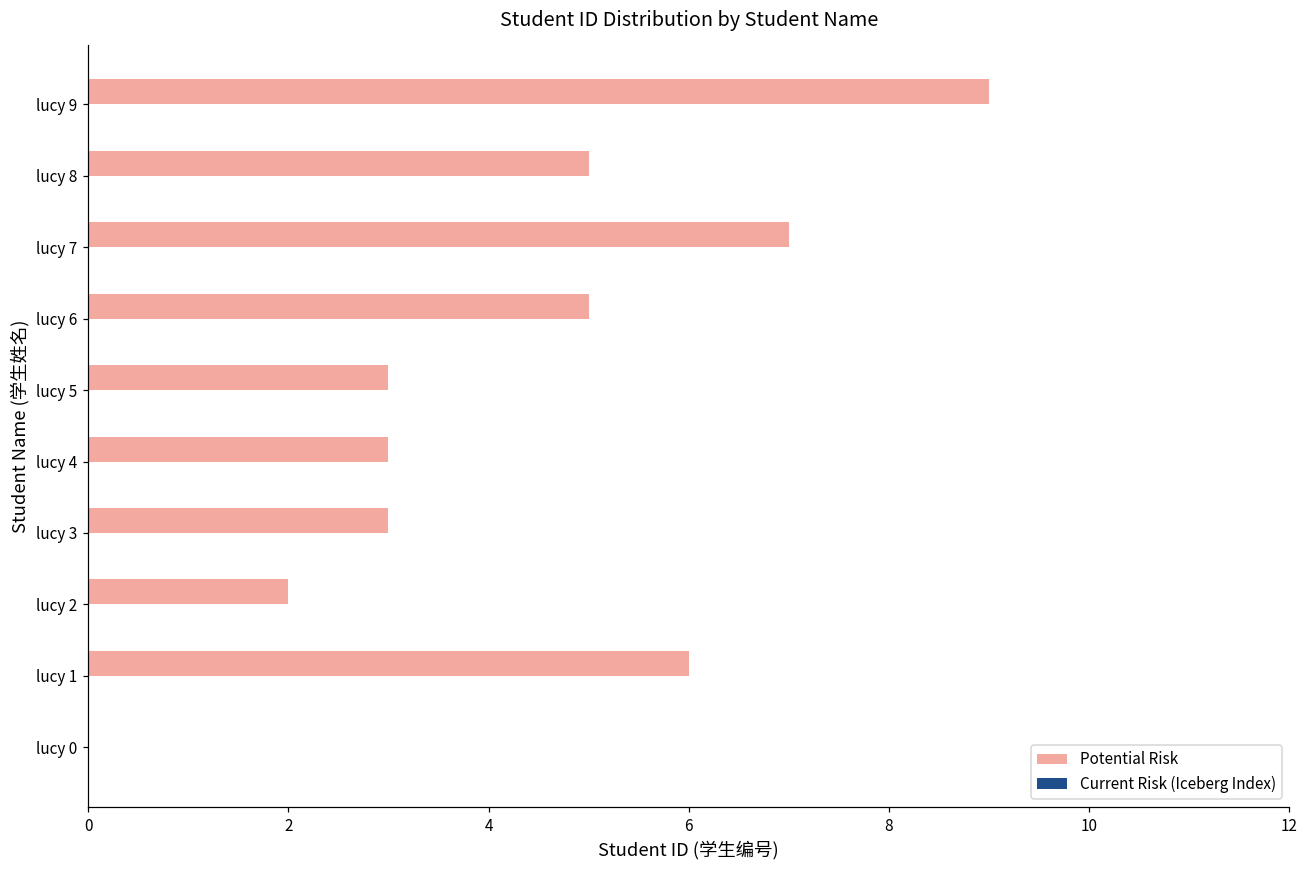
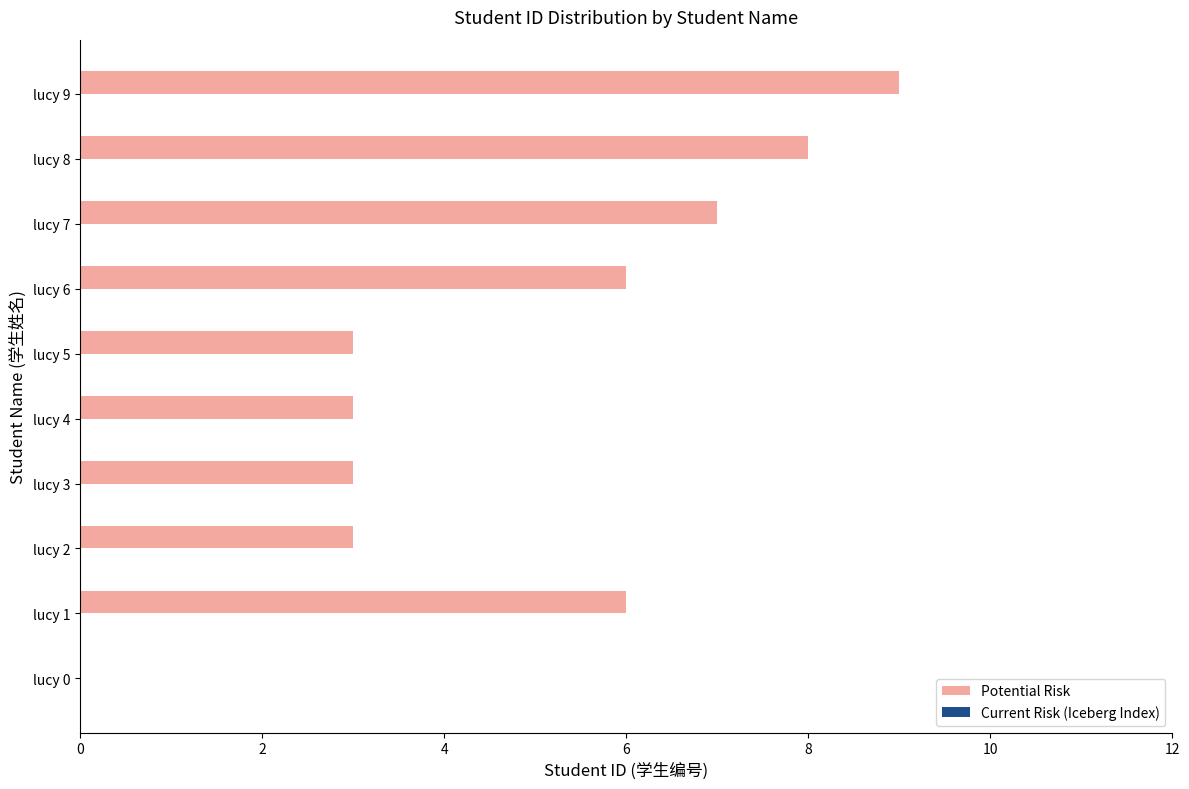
Potential Risk, lucy 8: 5 -> 8
Potential Risk, lucy 6: 5 -> 6
Potential Risk, lucy 2: 2 -> 3
